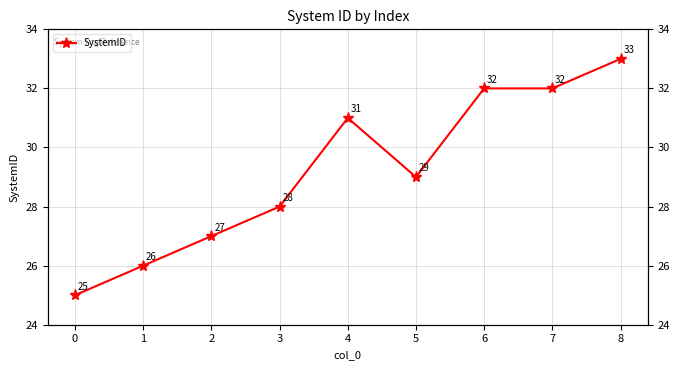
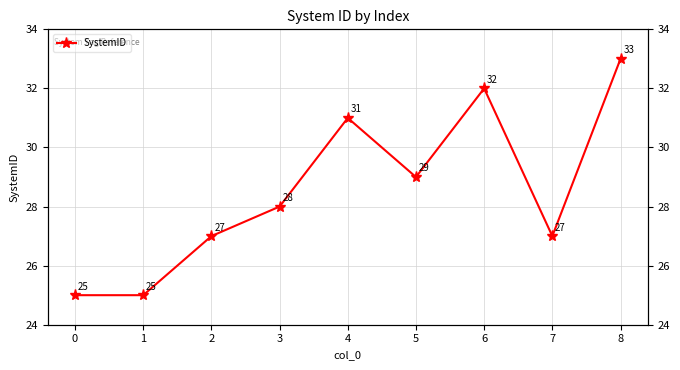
1: 26 -> 25
7: 32 -> 27
